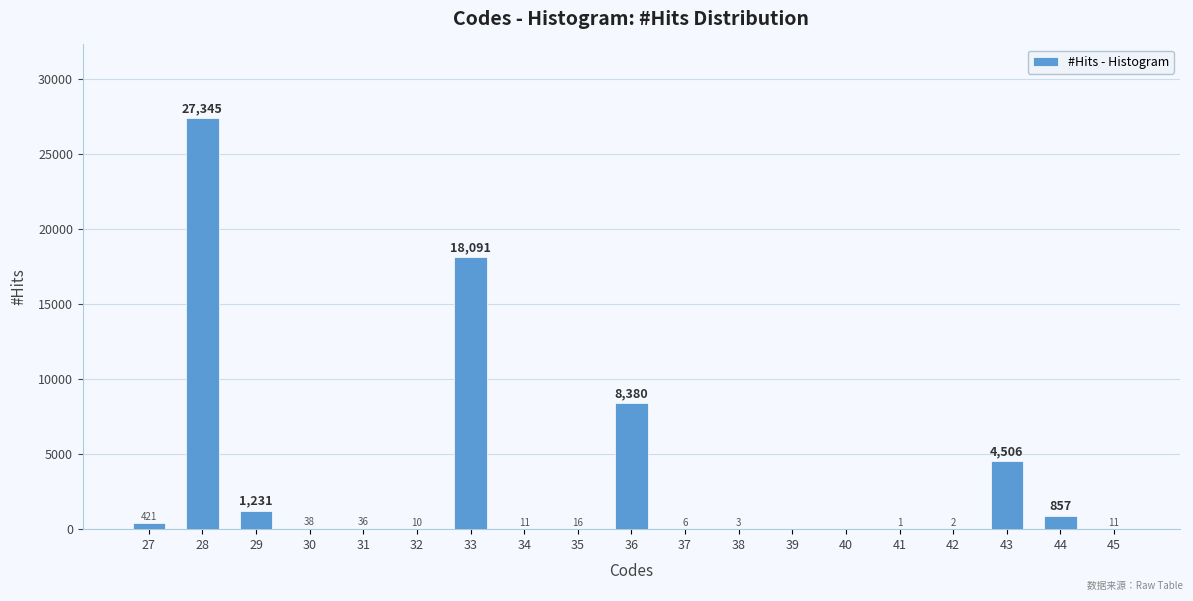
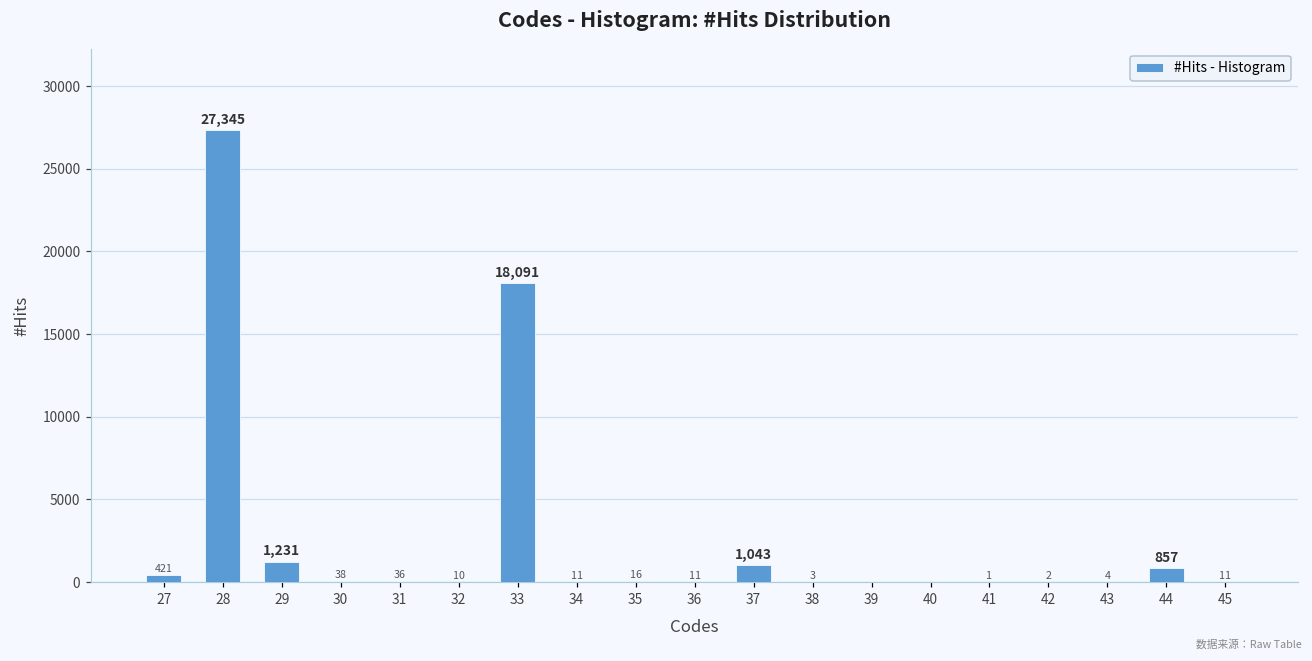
36: 8,380 -> 11
37: 6 -> 1,043
43: 4,506 -> 4
